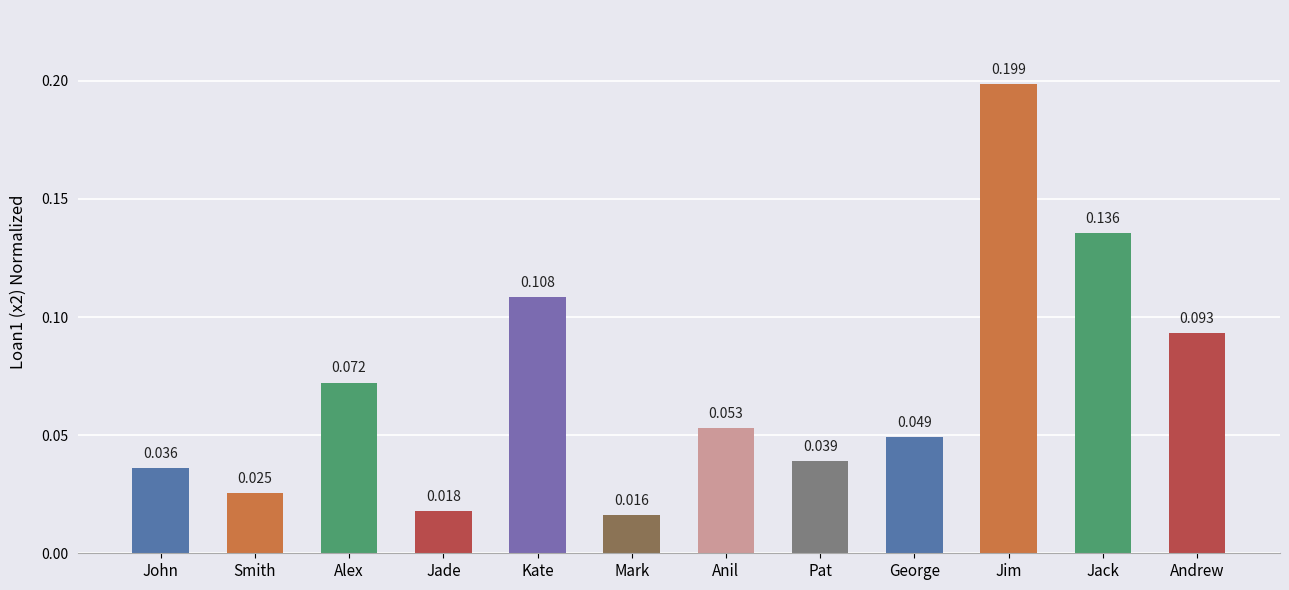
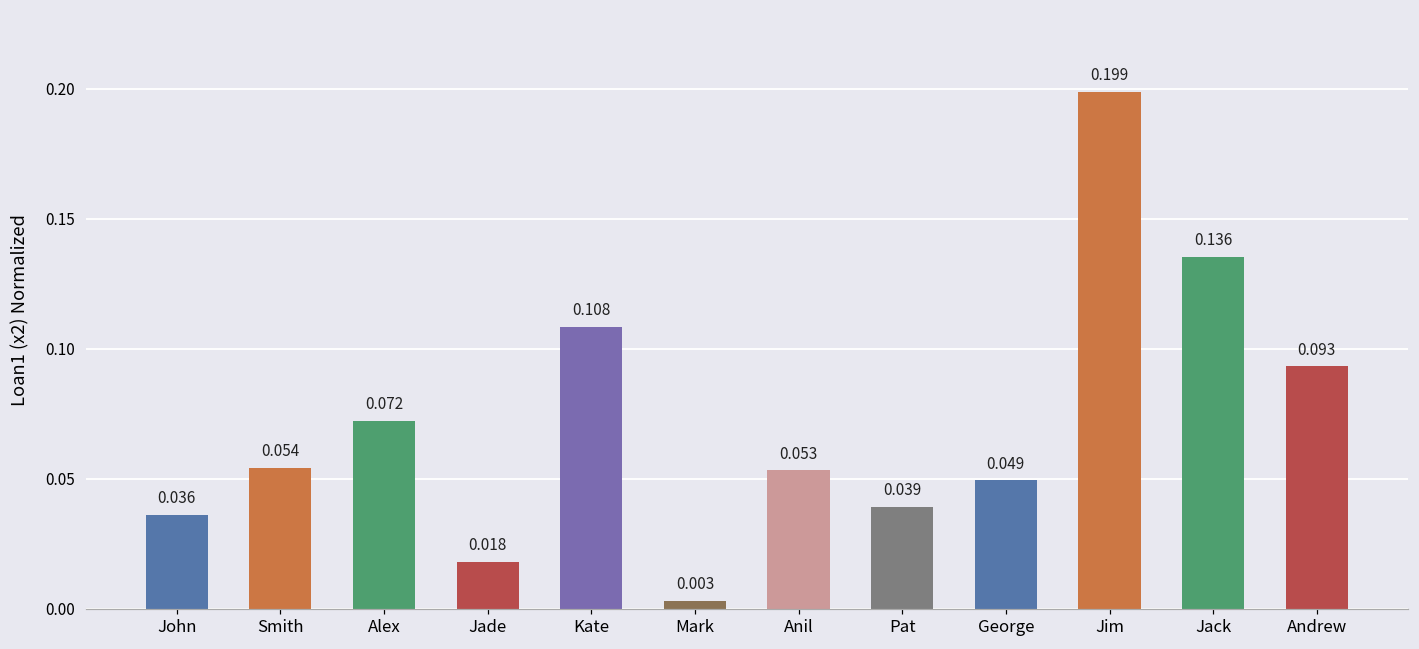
Smith: 0.025 -> 0.054
Mark: 0.016 -> 0.003
